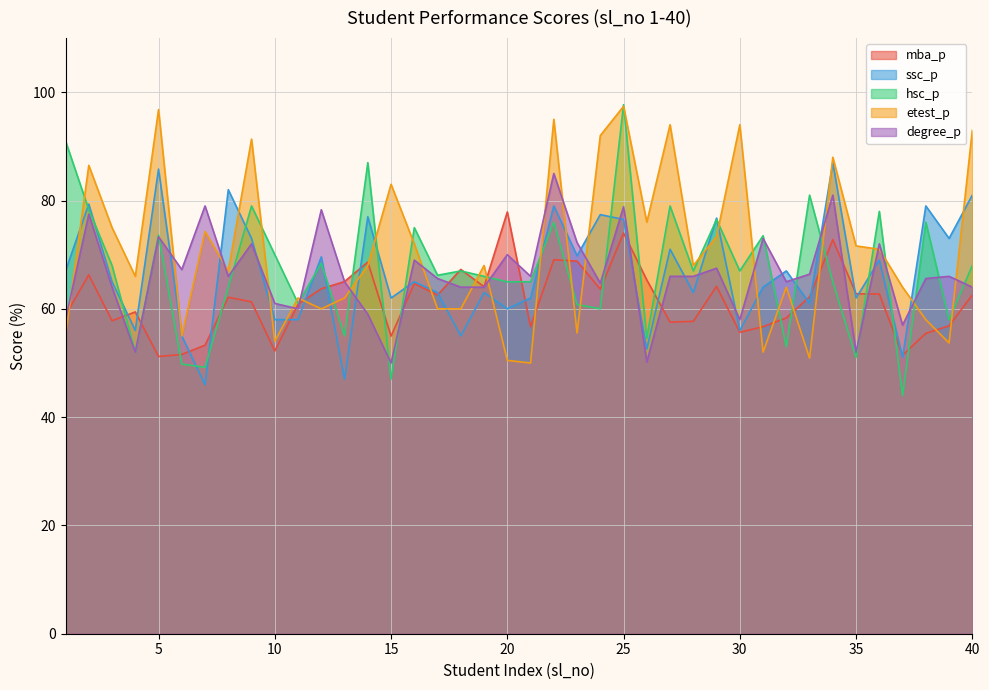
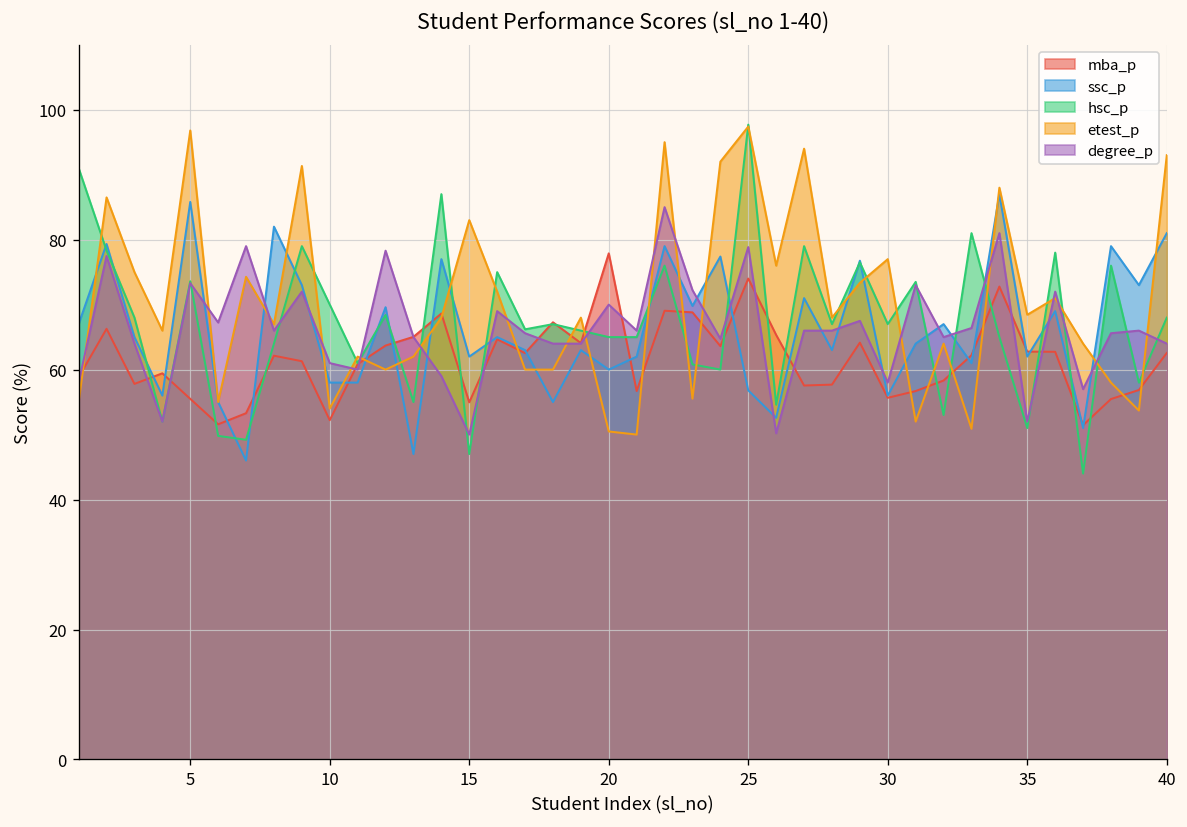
mba_p, 5: 51 -> 56
ssc_p, 25: 77 -> 57
etest_p, 30: 94 -> 77
etest_p, 35: 72 -> 68
